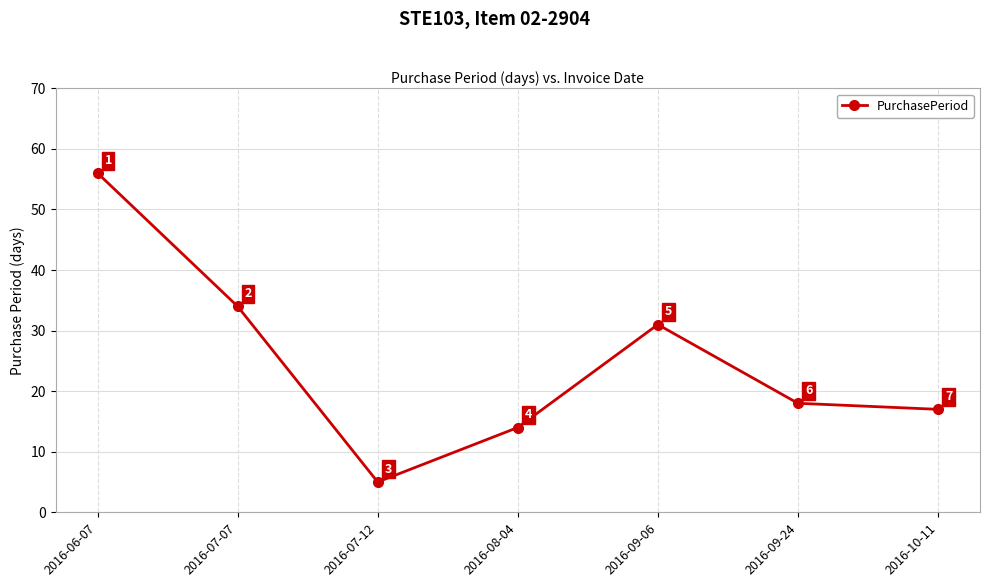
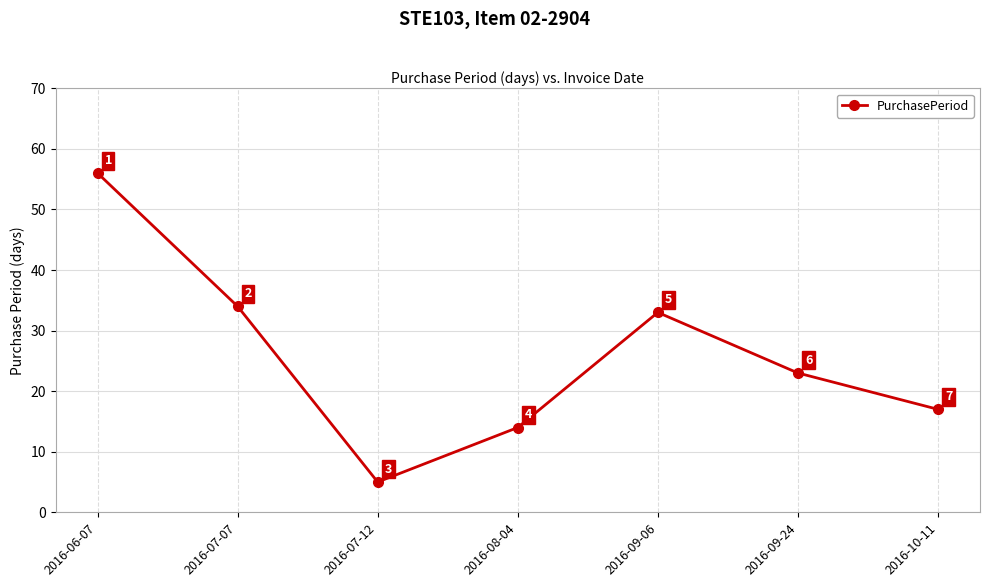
2016-09-06: 31 -> 33
2016-09-24: 18 -> 23
